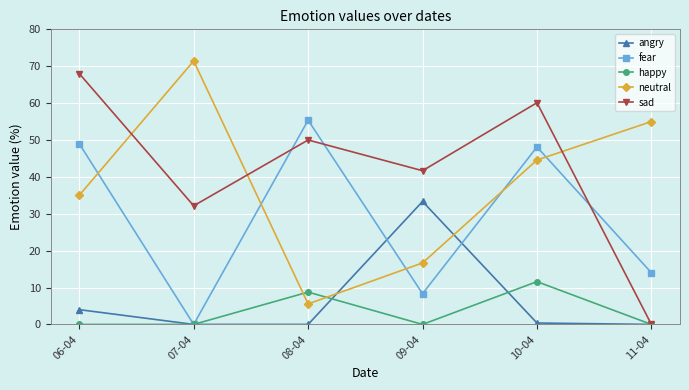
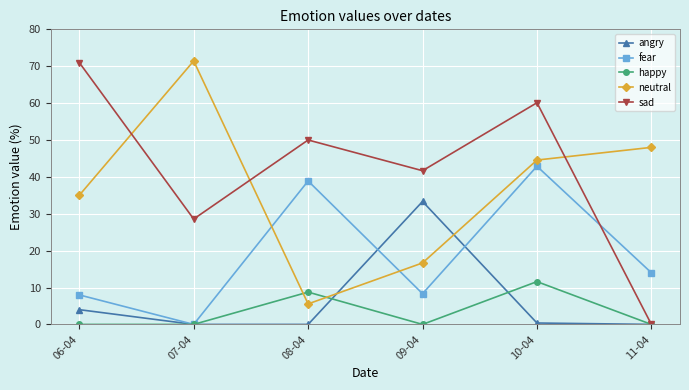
fear, 06-04: 49 -> 8
sad, 06-04: 68 -> 71
sad, 07-04: 32 -> 29
fear, 08-04: 55 -> 39
fear, 10-04: 48 -> 43
neutral, 11-04: 55 -> 48
